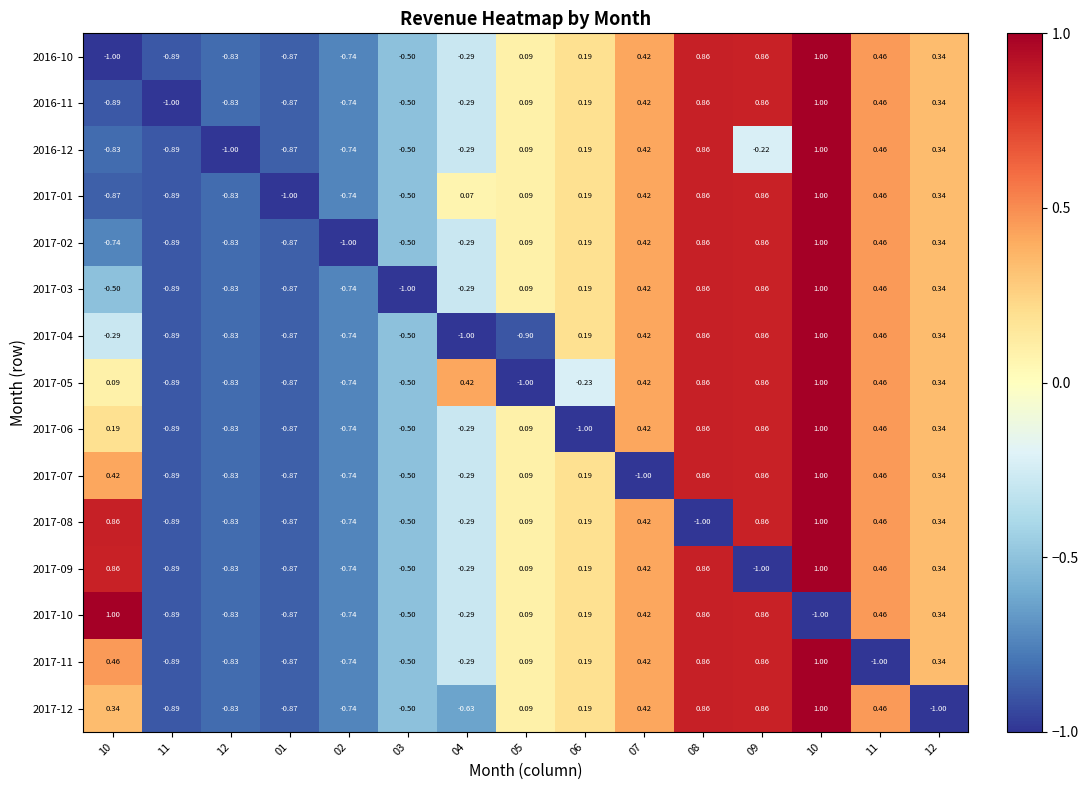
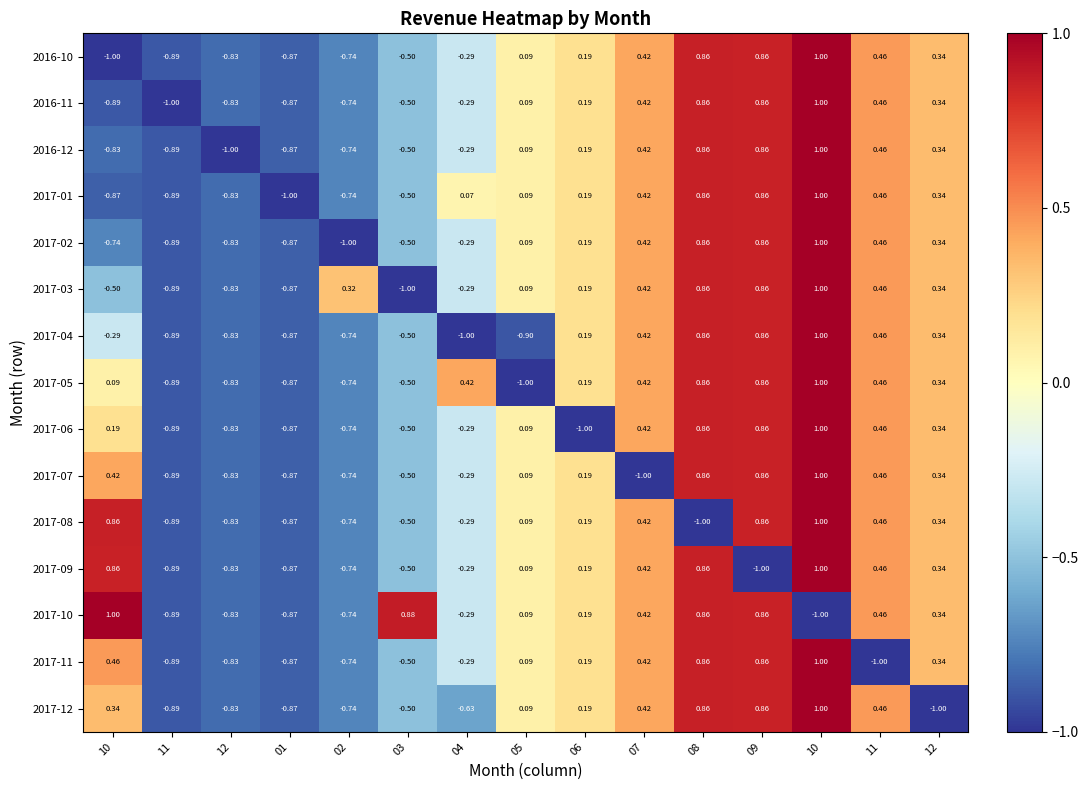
2016-12, 09: -0.22 -> 0.86
2017-03, 02: -0.74 -> 0.32
2017-05, 06: -0.23 -> 0.19
2017-10, 03: -0.50 -> 0.88
